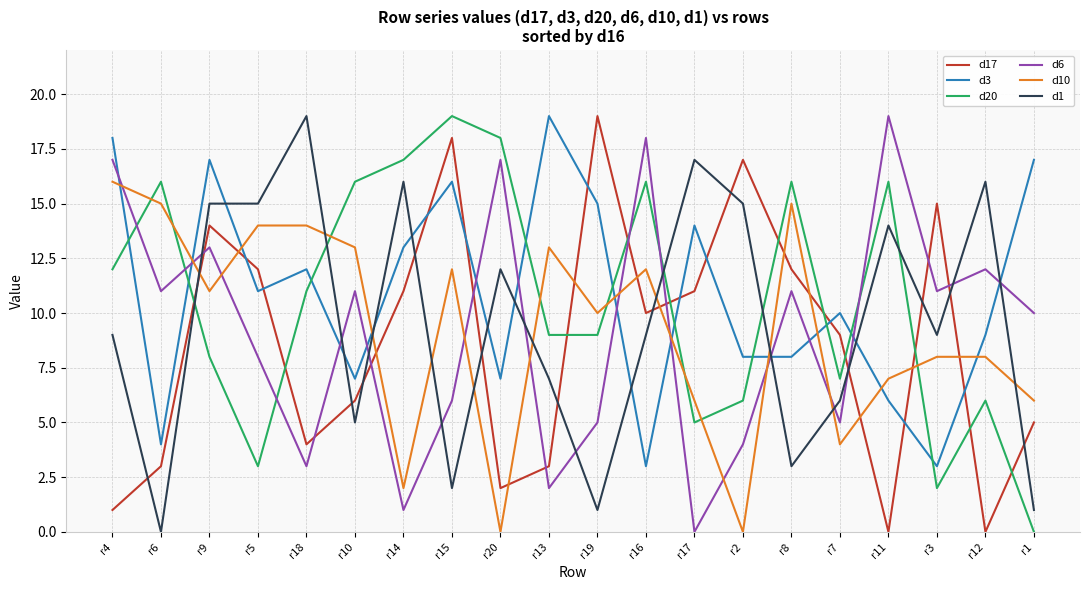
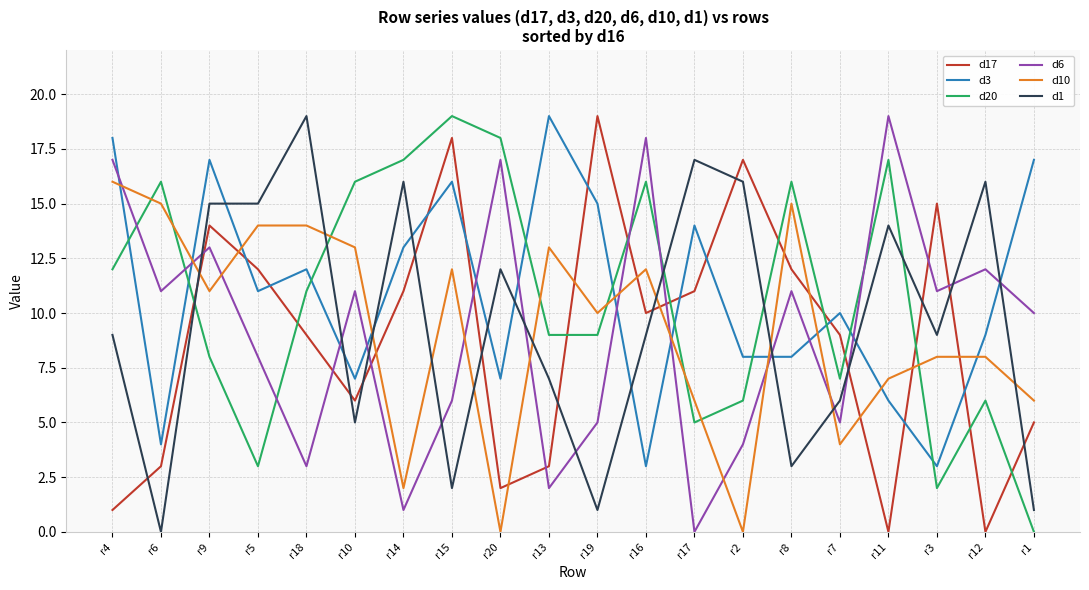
d17, r18: 4 -> 9
d1, r2: 15 -> 16
d20, r11: 16 -> 17
